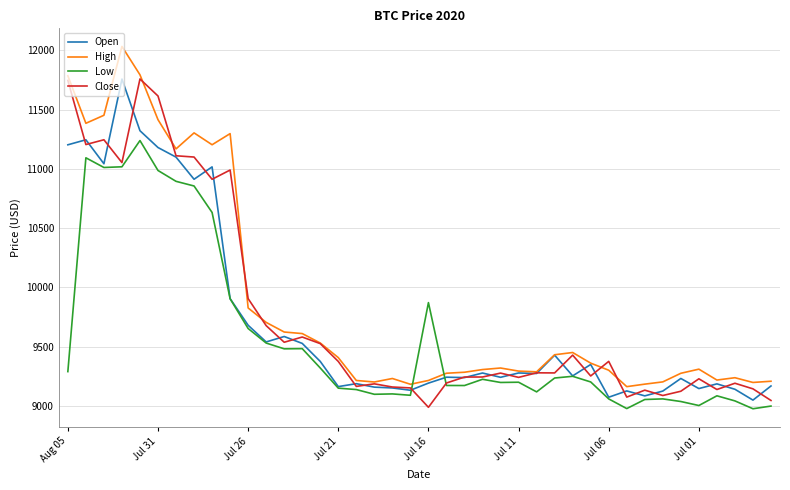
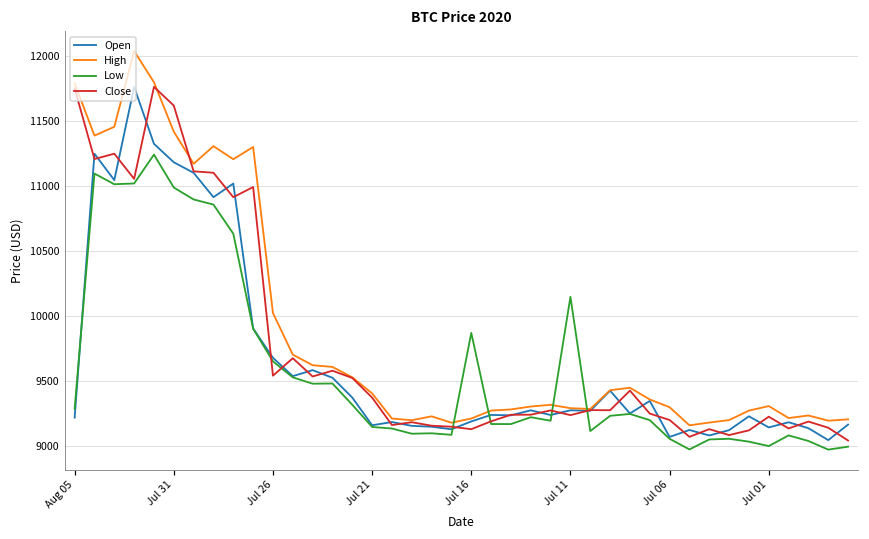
Open, Aug 05: 11200 -> 9220
High, Jul 26: 9830 -> 10020
Close, Jul 26: 9910 -> 9540
Close, Jul 16: 8990 -> 9130
Low, Jul 11: 9200 -> 10150
Close, Jul 06: 9380 -> 9200
